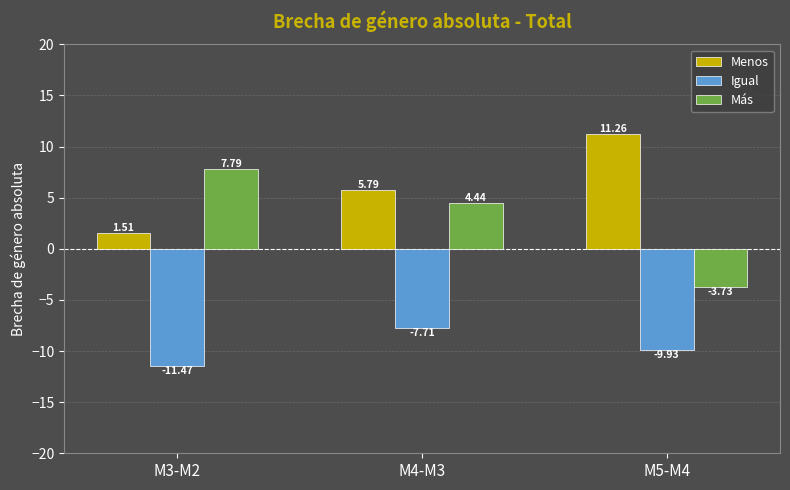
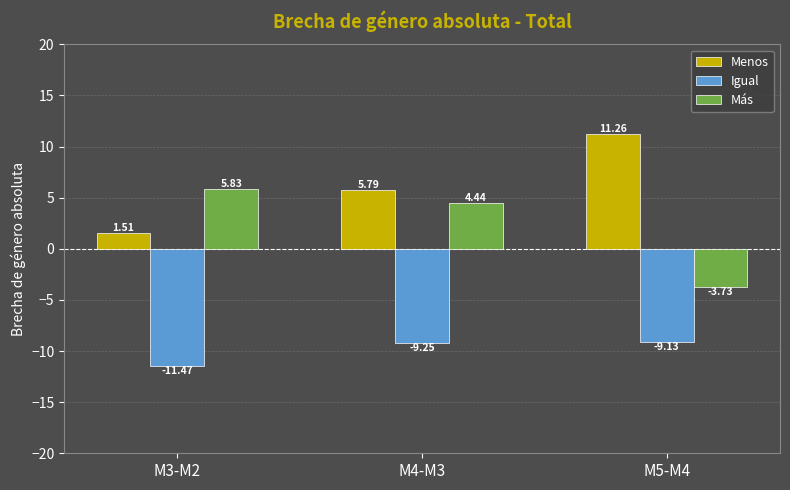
Más, M3-M2: 7.79 -> 5.83
Igual, M4-M3: -7.71 -> -9.25
Igual, M5-M4: -9.93 -> -9.13
